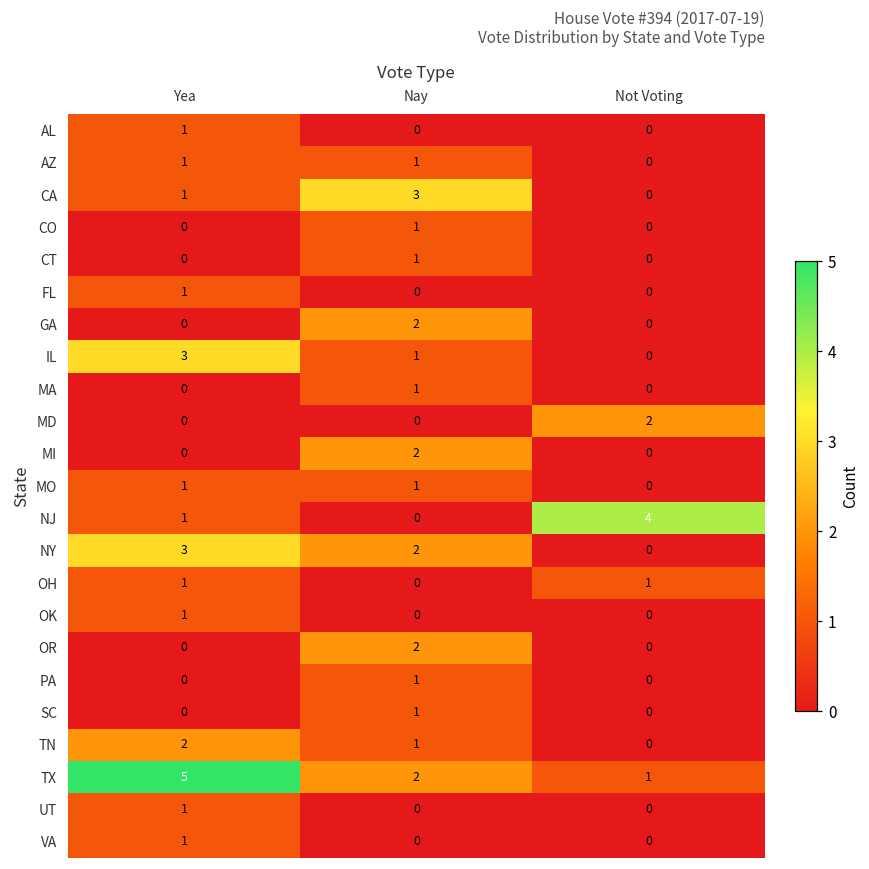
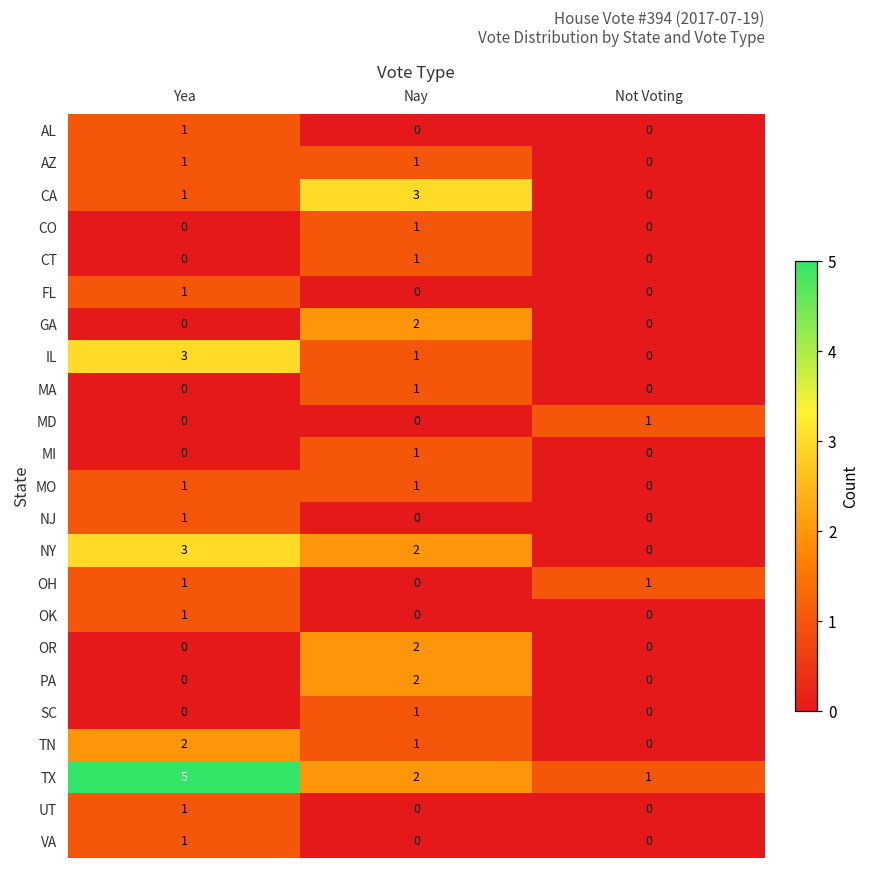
MD, Not Voting: 2 -> 1
MI, Nay: 2 -> 1
NJ, Not Voting: 4 -> 0
PA, Nay: 1 -> 2
